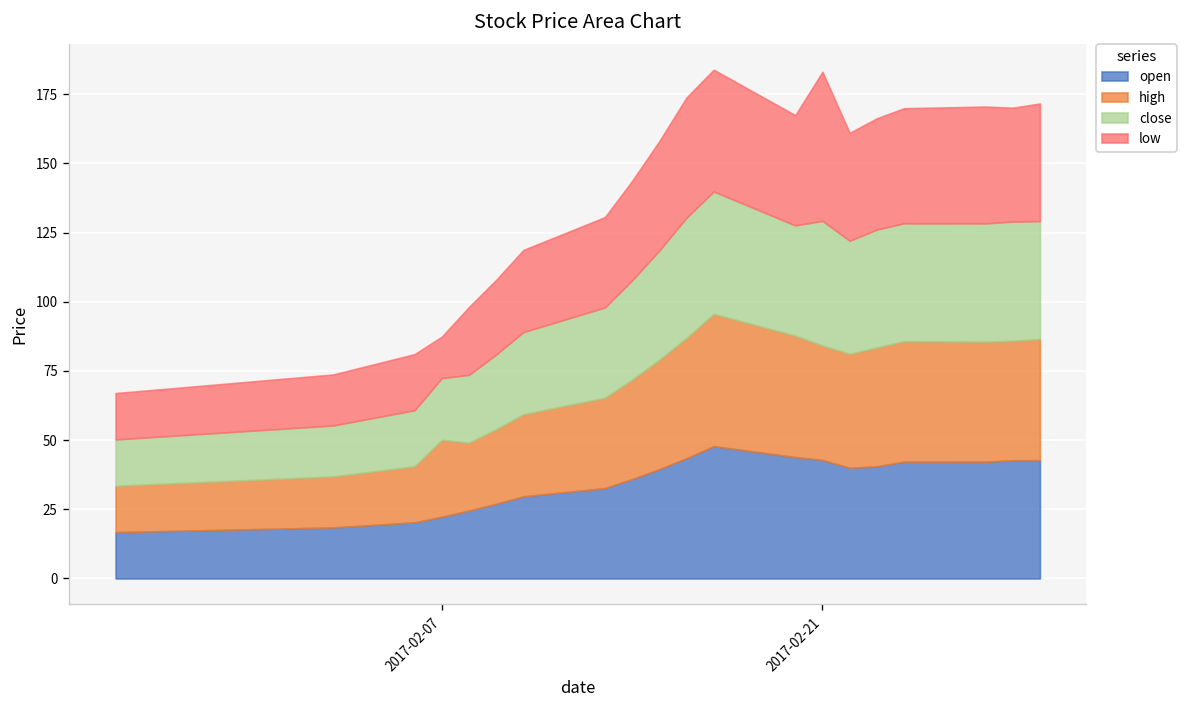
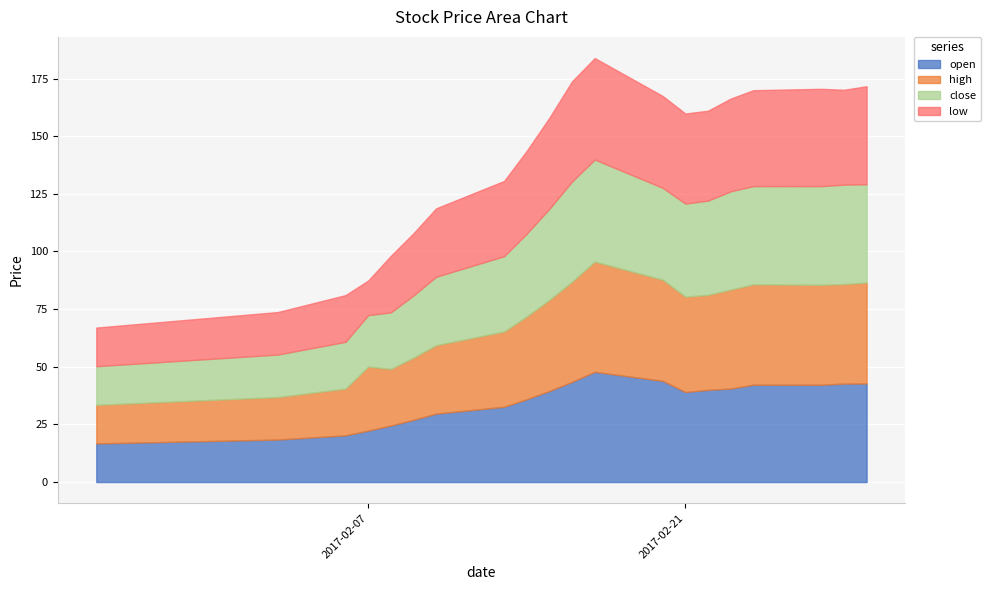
open, 2017-02-21: 43 -> 39
close, 2017-02-21: 45 -> 40
low, 2017-02-21: 54 -> 39
